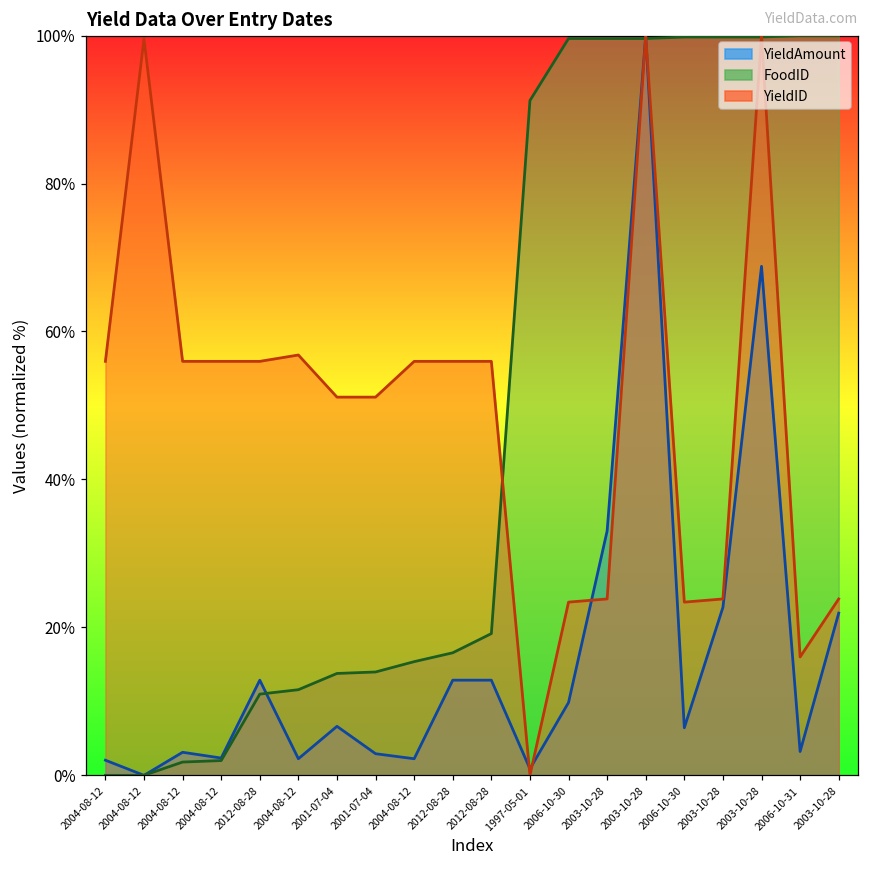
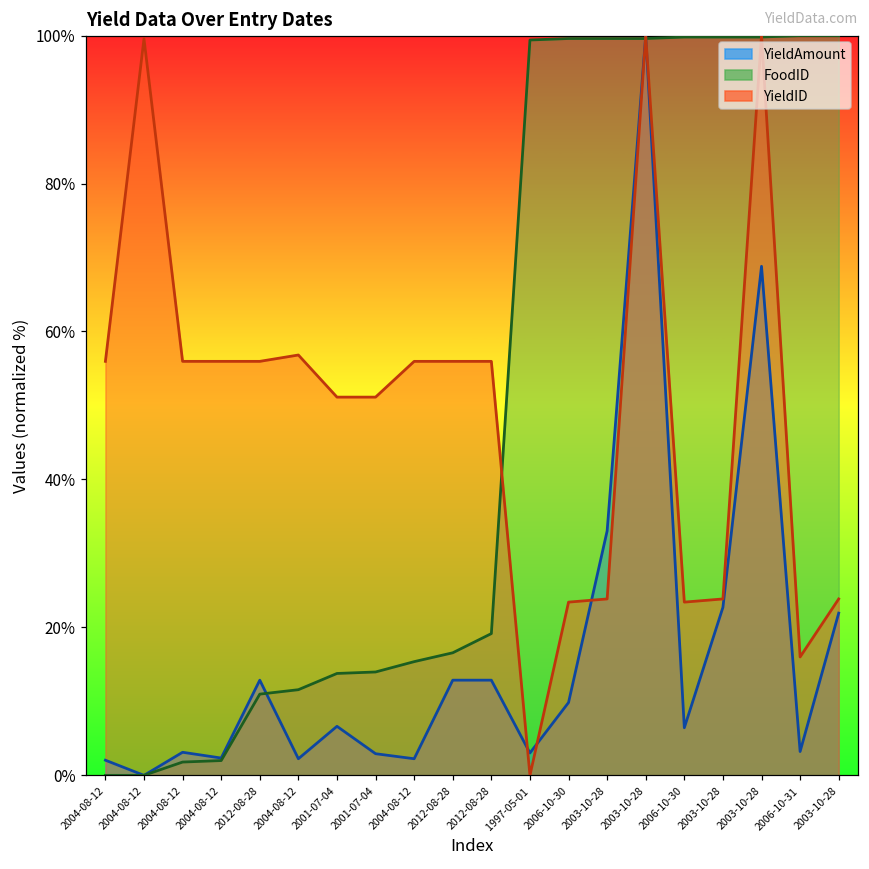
YieldAmount, 1997-05-01: 1% -> 3%
FoodID, 1997-05-01: 91% -> 99%
